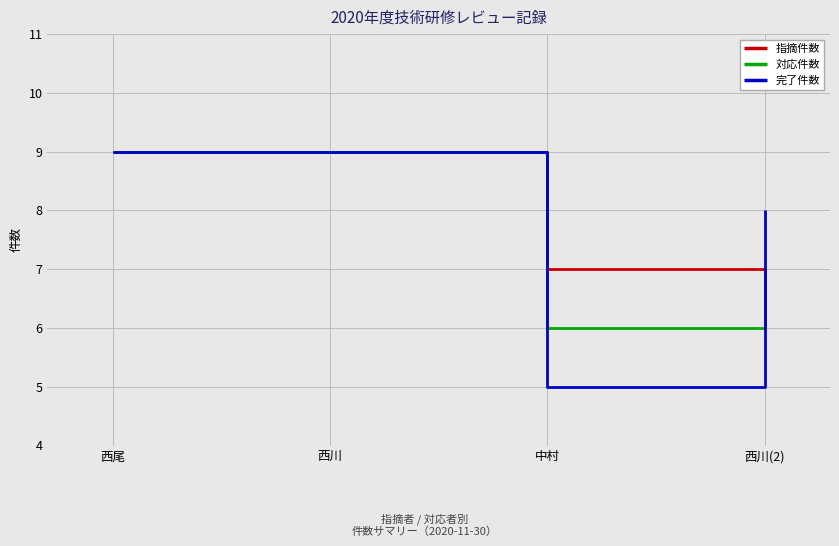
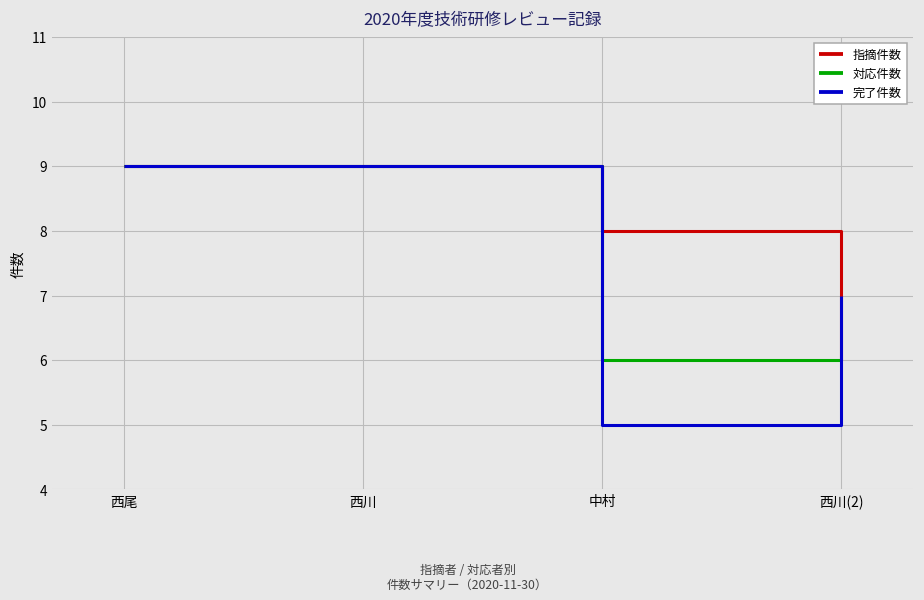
指摘件数, 中村: 7 -> 8
完了件数, 西川(2): 8 -> 7
